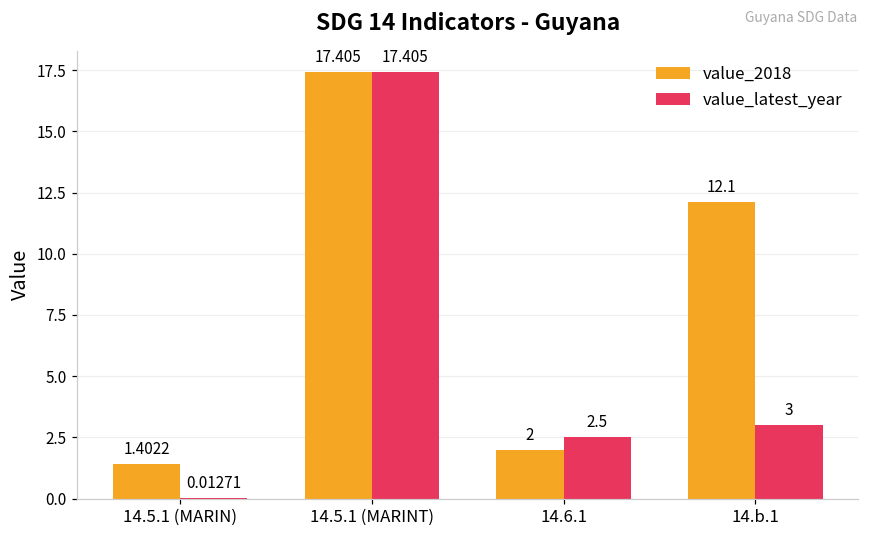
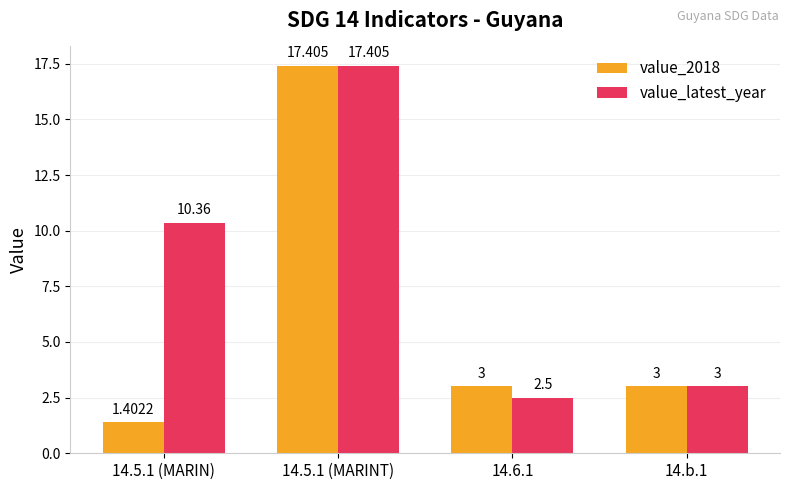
value_latest_year, 14.5.1 (MARIN): 0.01271 -> 10.36
value_2018, 14.6.1: 2 -> 3
value_2018, 14.b.1: 12.1 -> 3
